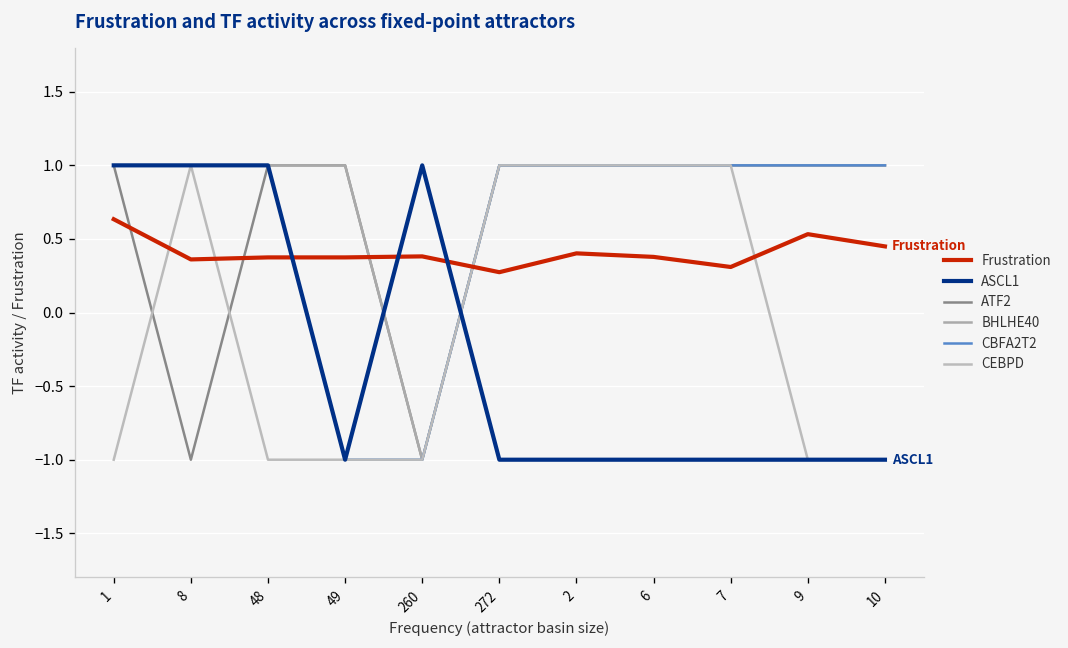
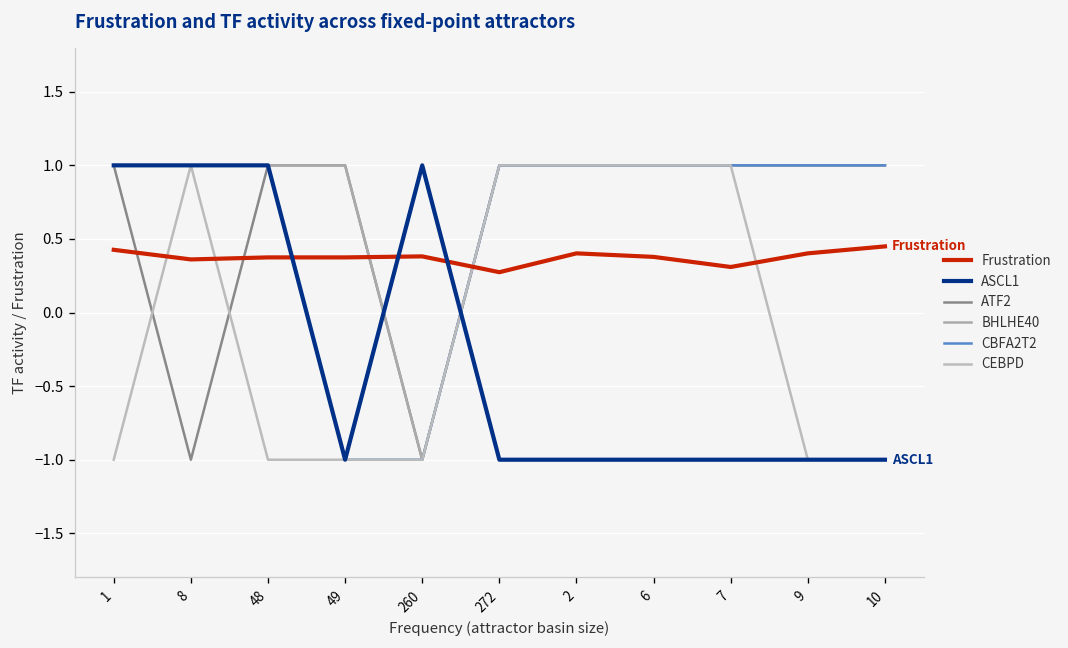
Frustration, 1: 0.63 -> 0.43
Frustration, 9: 0.53 -> 0.40
